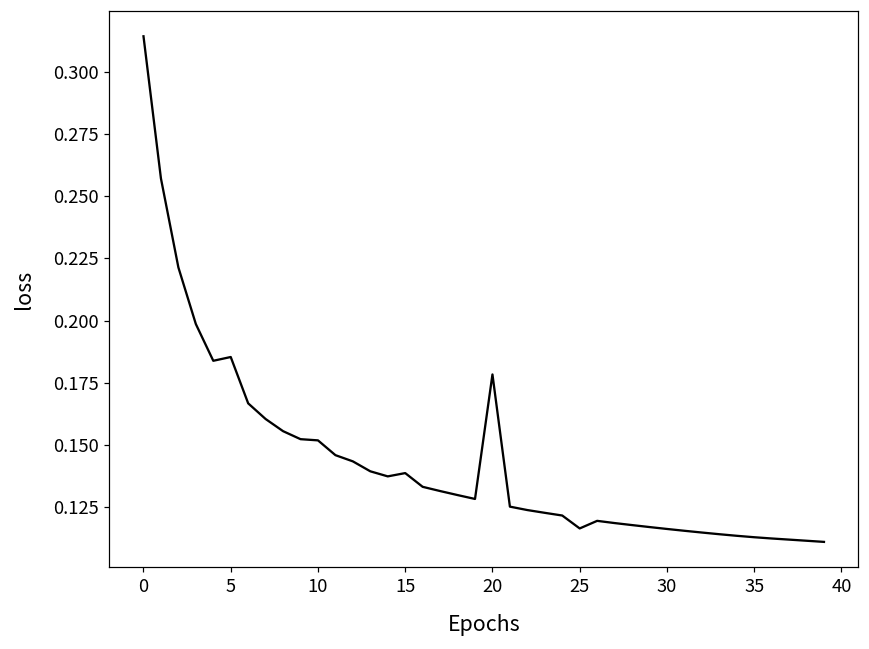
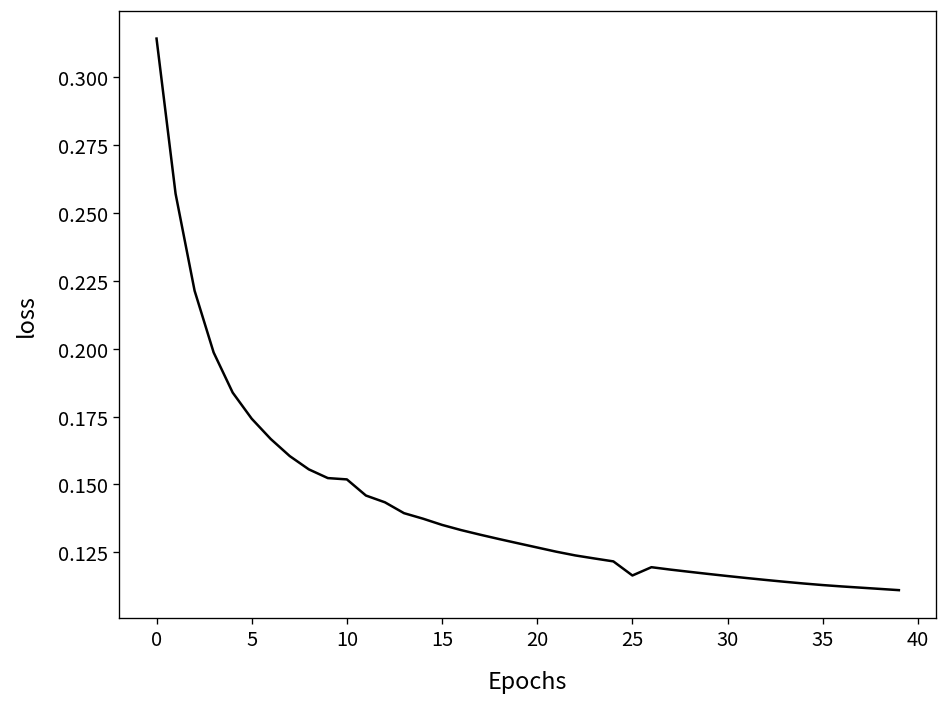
5: 0.185 -> 0.174
15: 0.139 -> 0.135
20: 0.178 -> 0.127
